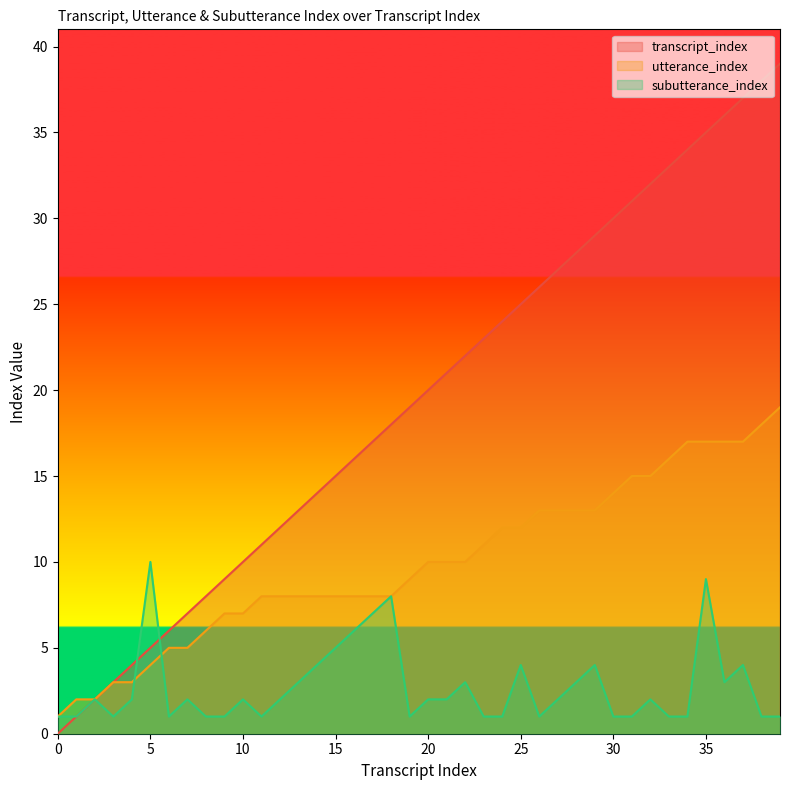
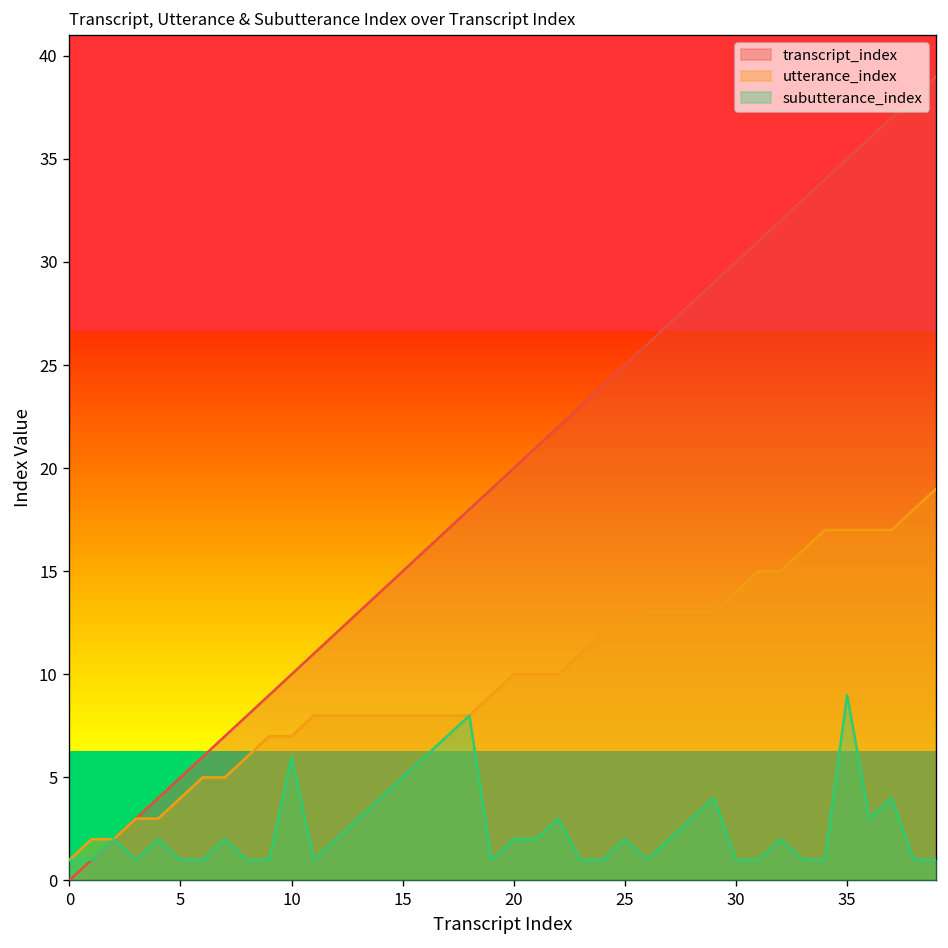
subutterance_index, 5: 10 -> 1
subutterance_index, 10: 2 -> 6
subutterance_index, 25: 4 -> 2
